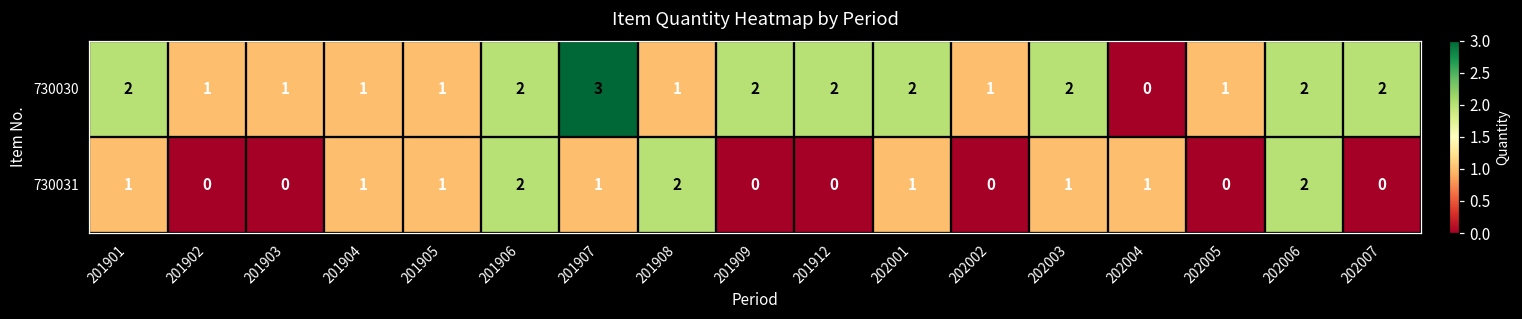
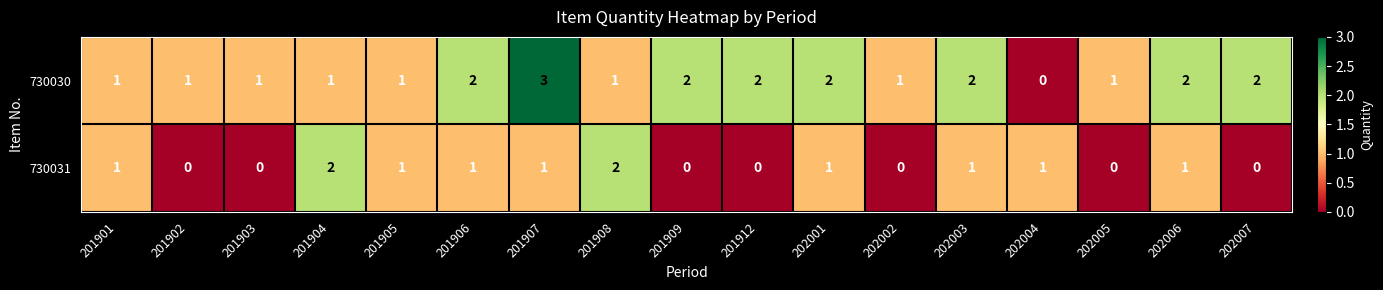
730030, 201901: 2 -> 1
730031, 201904: 1 -> 2
730031, 201906: 2 -> 1
730031, 202006: 2 -> 1
